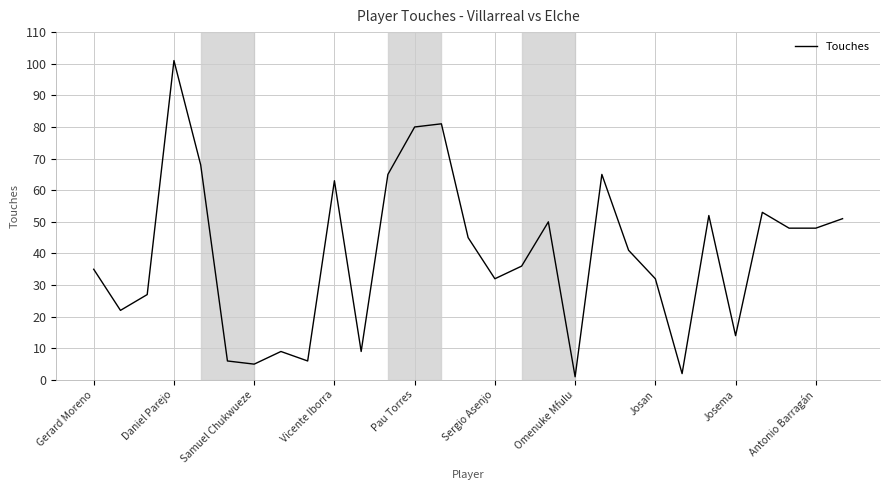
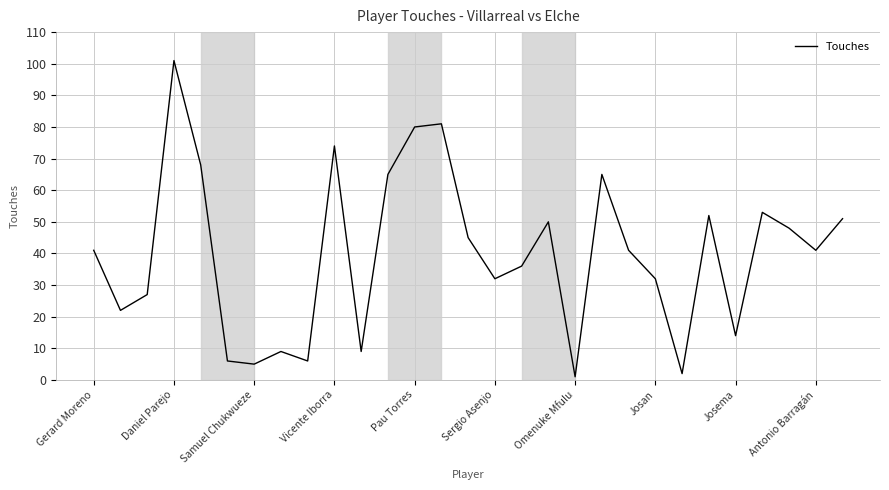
Gerard Moreno: 35 -> 41
Vicente Iborra: 63 -> 74
Antonio Barragán: 48 -> 41
